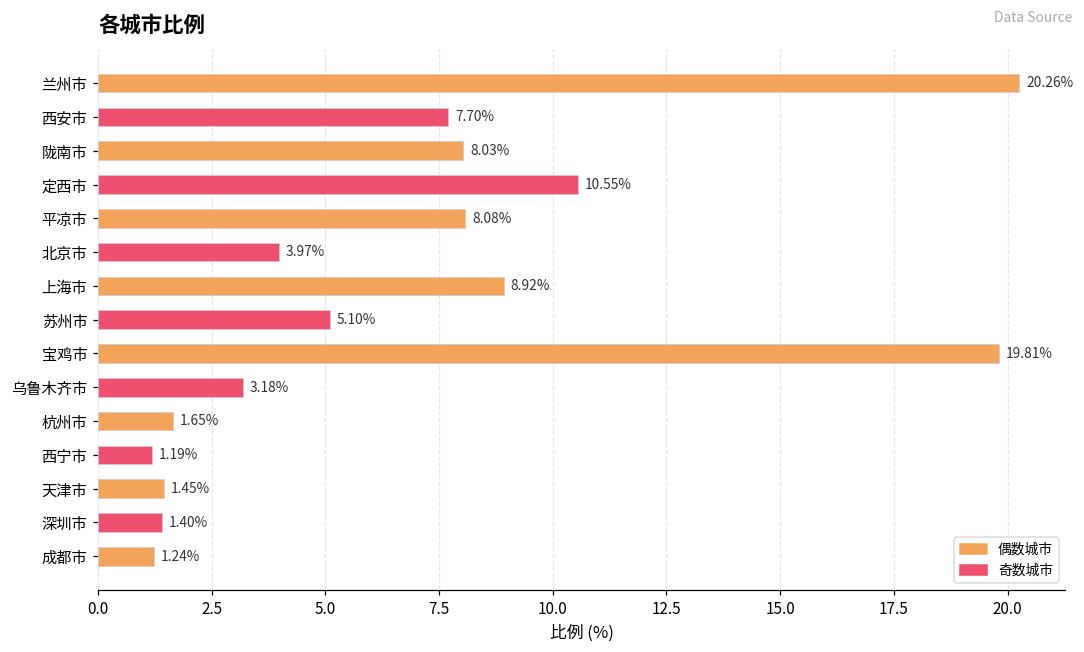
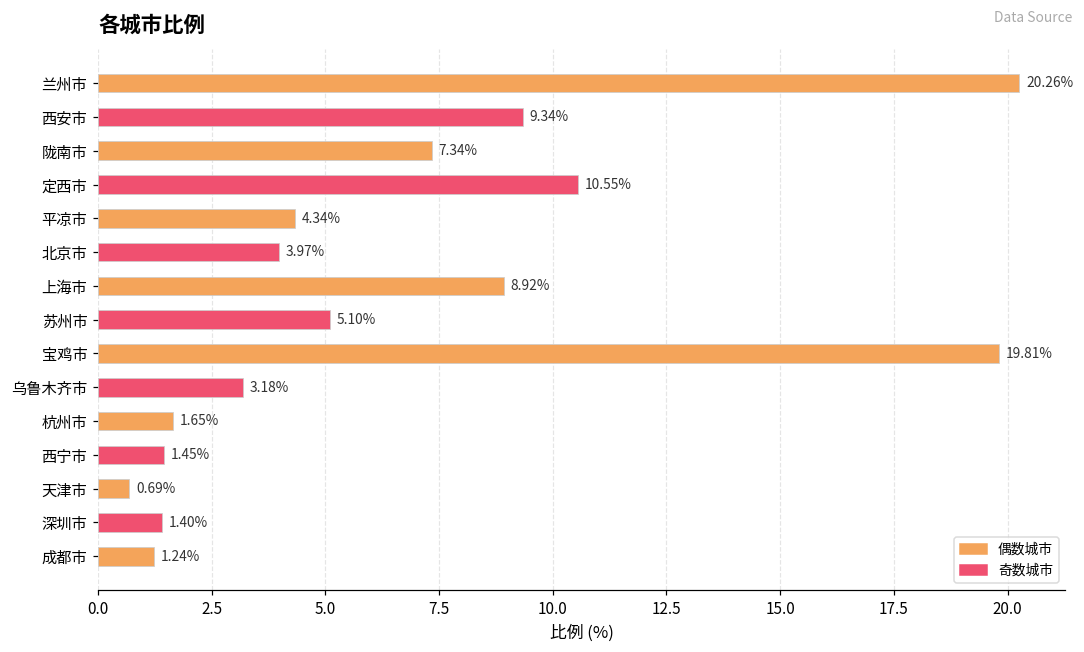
西安市: 7.70% -> 9.34%
陇南市: 8.03% -> 7.34%
平凉市: 8.08% -> 4.34%
西宁市: 1.19% -> 1.45%
天津市: 1.45% -> 0.69%
